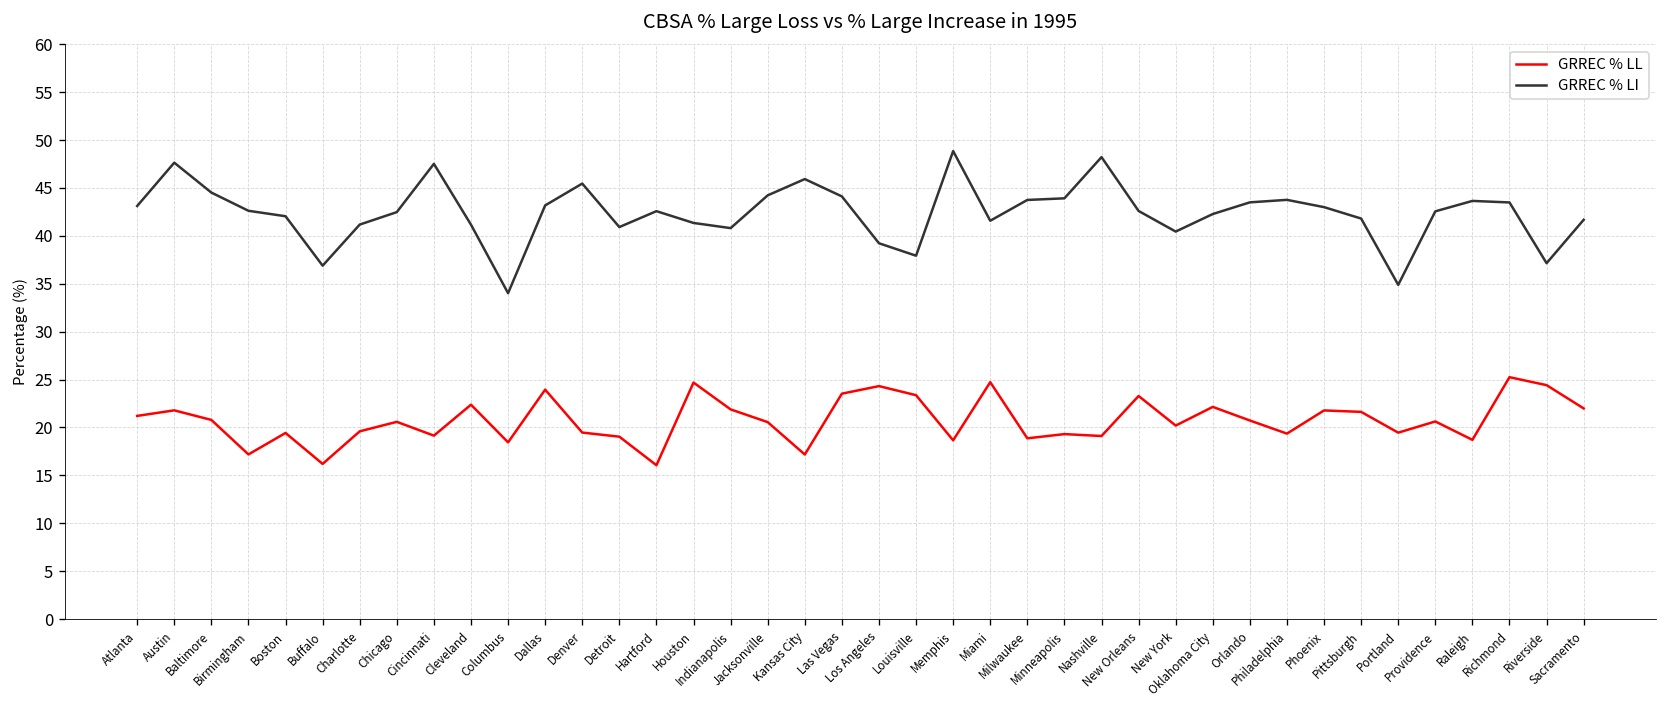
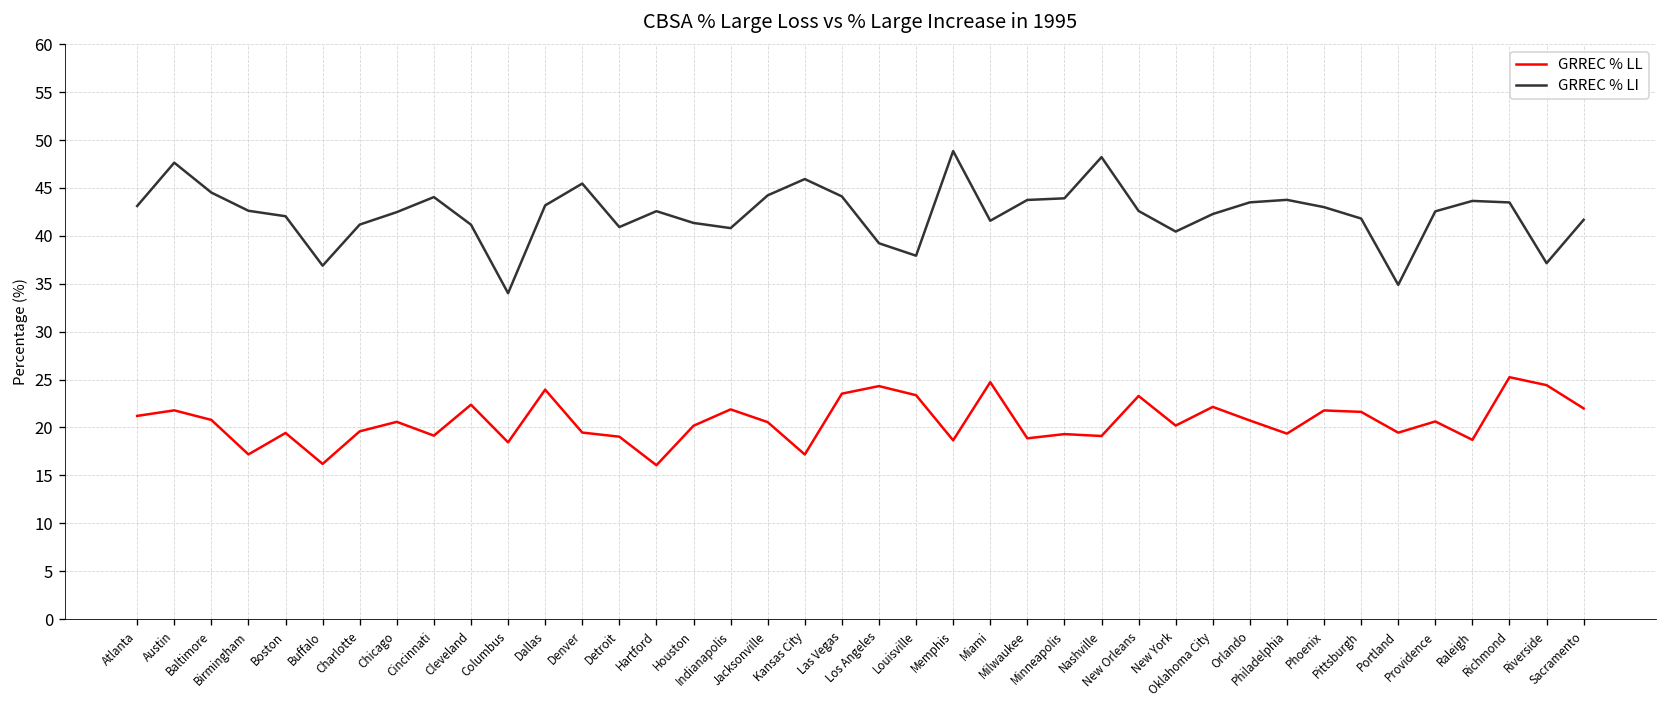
GRREC % LI, Cincinnati: 48 -> 44
GRREC % LL, Houston: 25 -> 20
